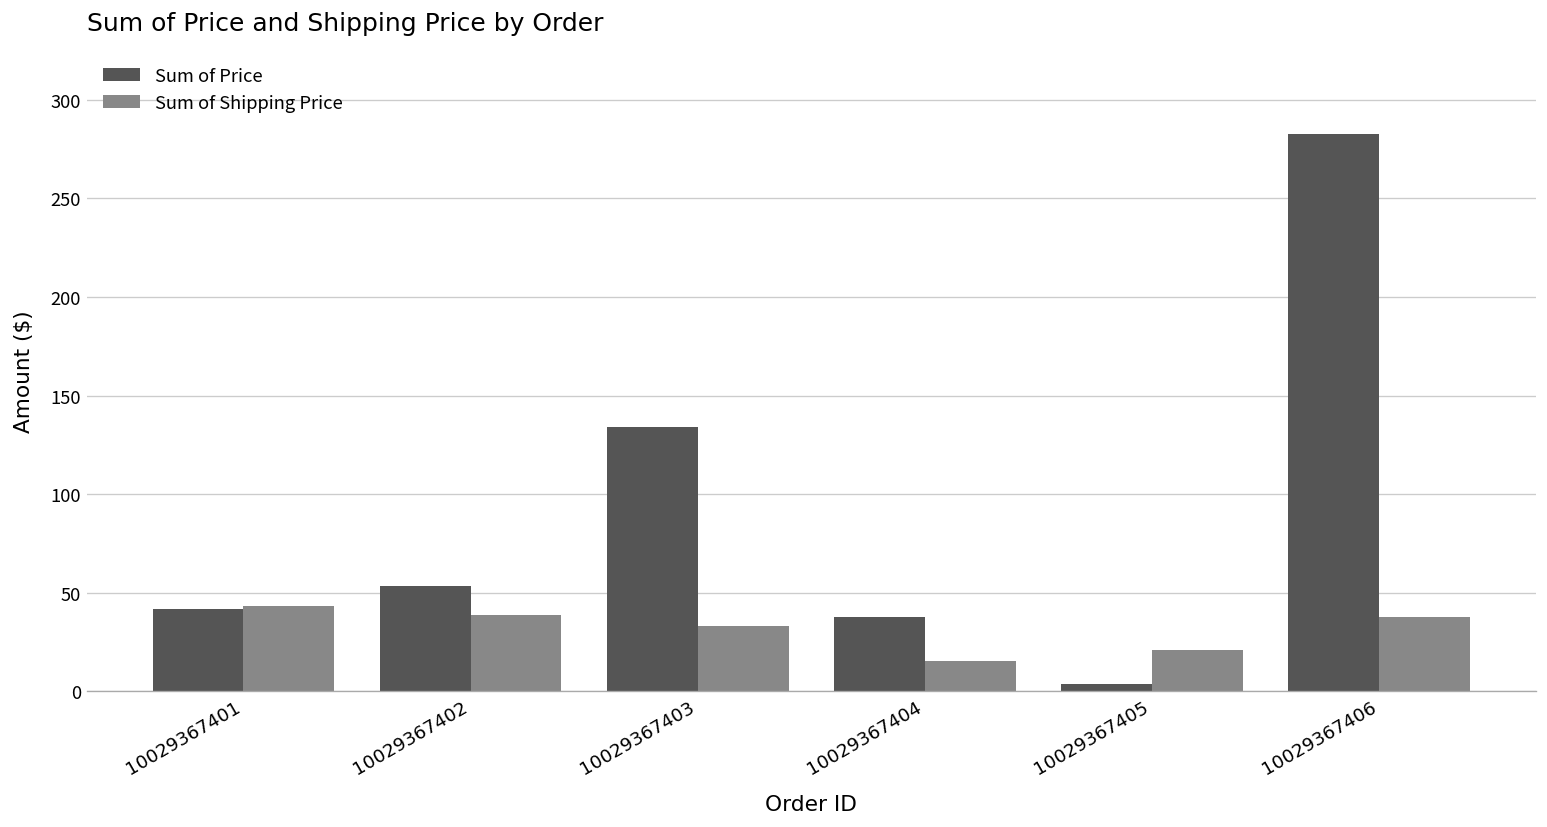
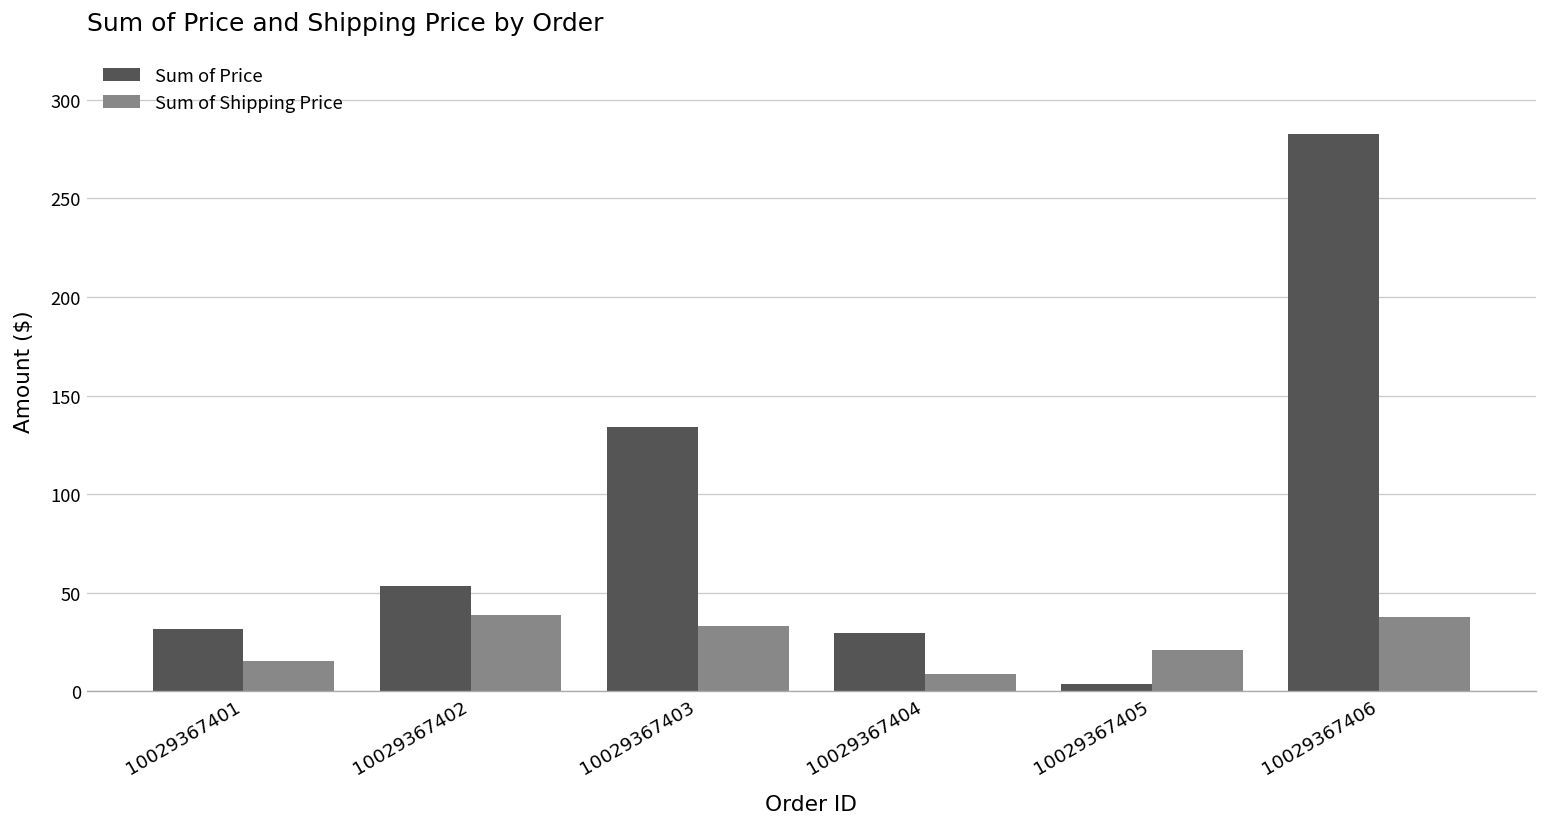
Sum of Price, 10029367401: 42 -> 32
Sum of Shipping Price, 10029367401: 43 -> 16
Sum of Price, 10029367404: 38 -> 30
Sum of Shipping Price, 10029367404: 16 -> 9
